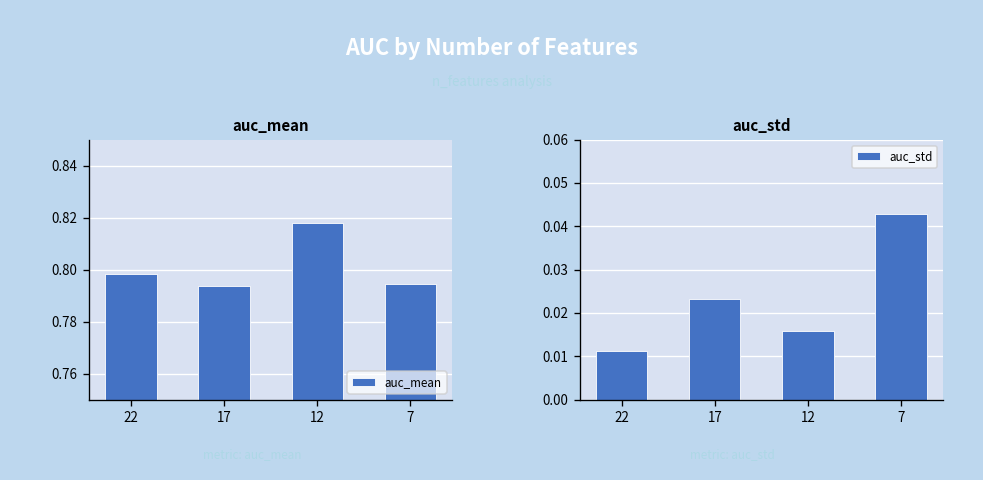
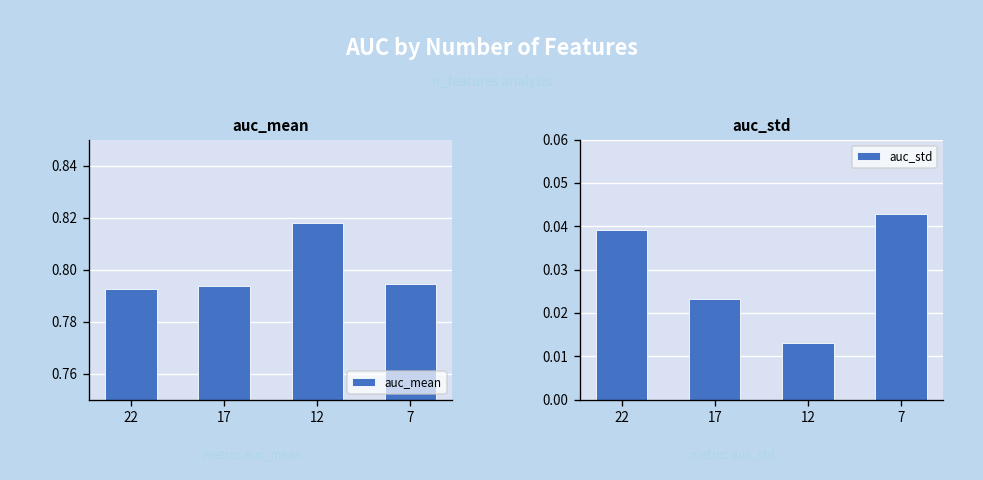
auc_mean, 22: 0.798 -> 0.793
auc_std, 22: 0.011 -> 0.039
auc_std, 12: 0.016 -> 0.013
